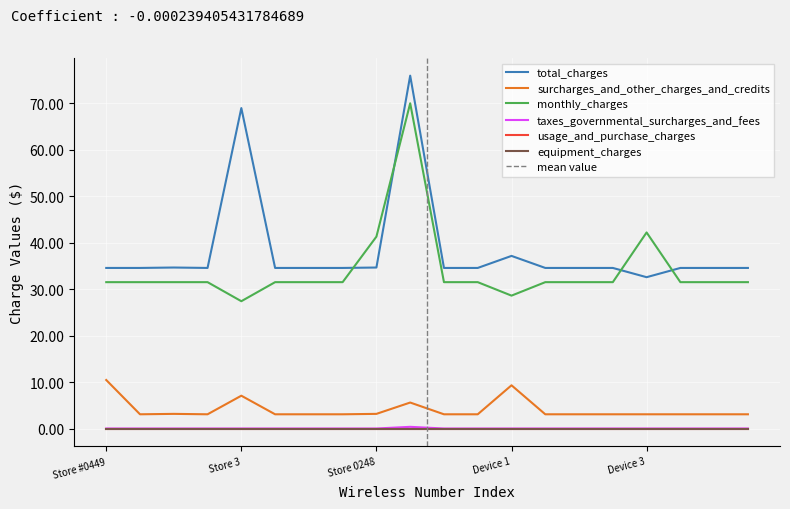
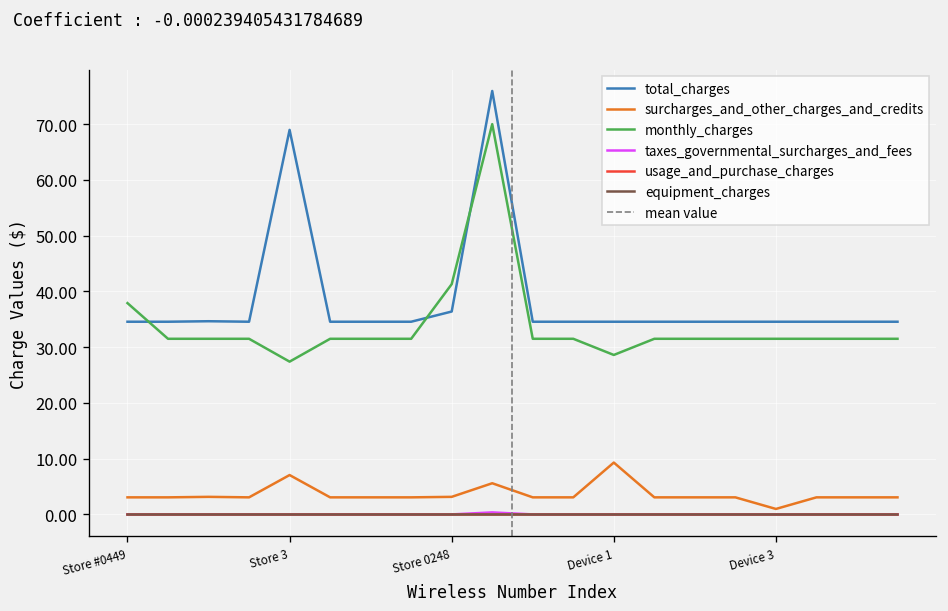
surcharges_and_other_charges_and_credits, Store #0449: 10 -> 3
monthly_charges, Store #0449: 32 -> 38
total_charges, Store 0248: 35 -> 36
total_charges, Device 1: 37 -> 35
total_charges, Device 3: 33 -> 35
surcharges_and_other_charges_and_credits, Device 3: 3 -> 1
monthly_charges, Device 3: 42 -> 32
